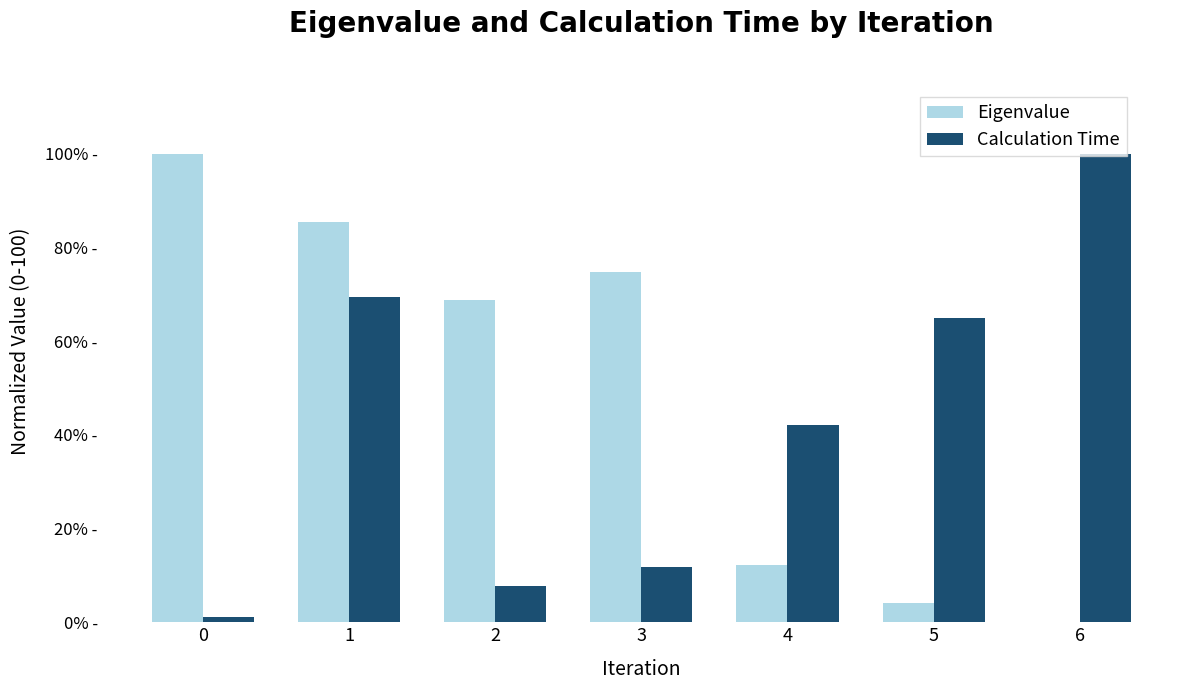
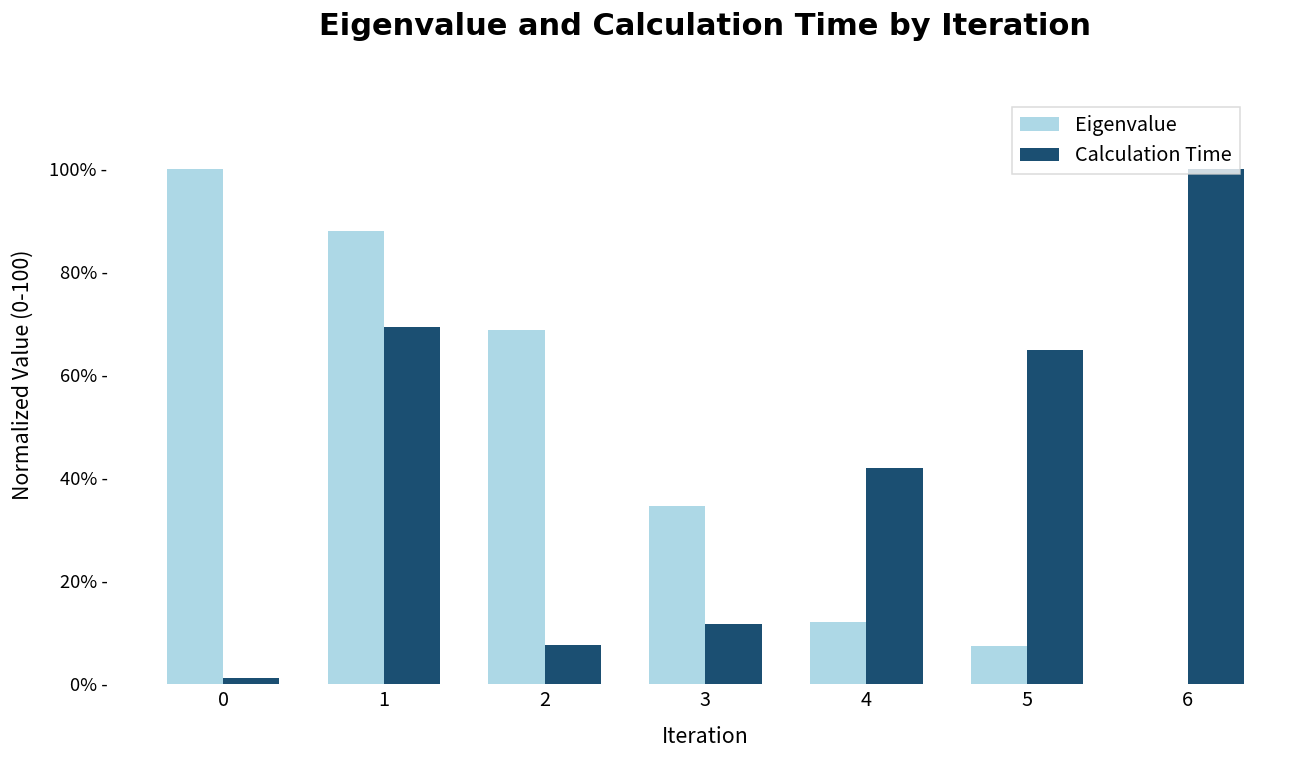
Eigenvalue, 1: 85% - -> 88% -
Eigenvalue, 3: 75% - -> 35% -
Eigenvalue, 5: 4% - -> 7% -
